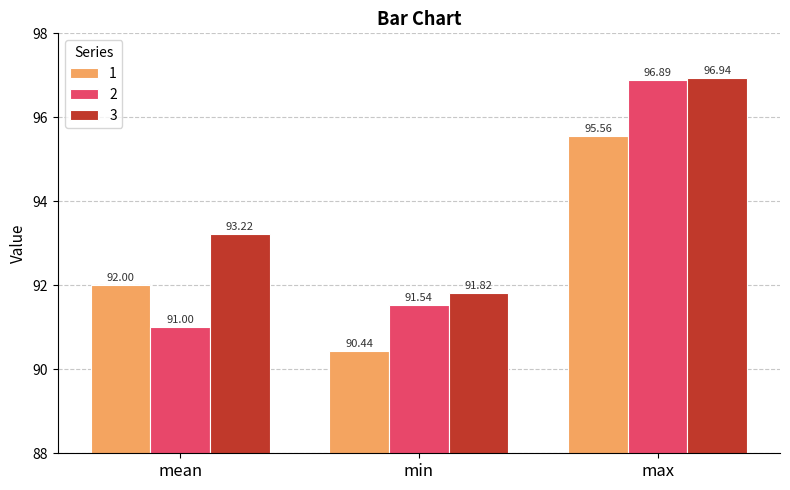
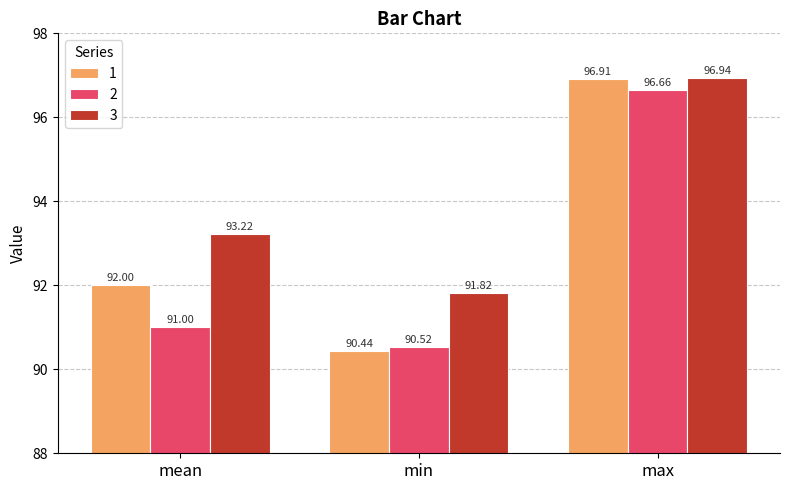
2, min: 91.54 -> 90.52
1, max: 95.56 -> 96.91
2, max: 96.89 -> 96.66
